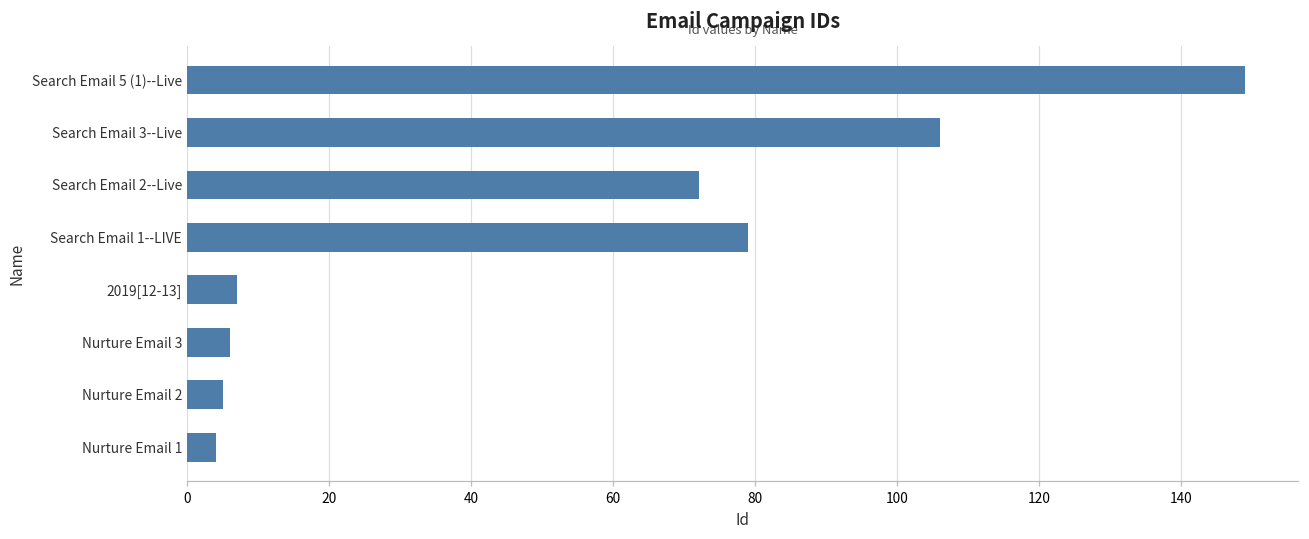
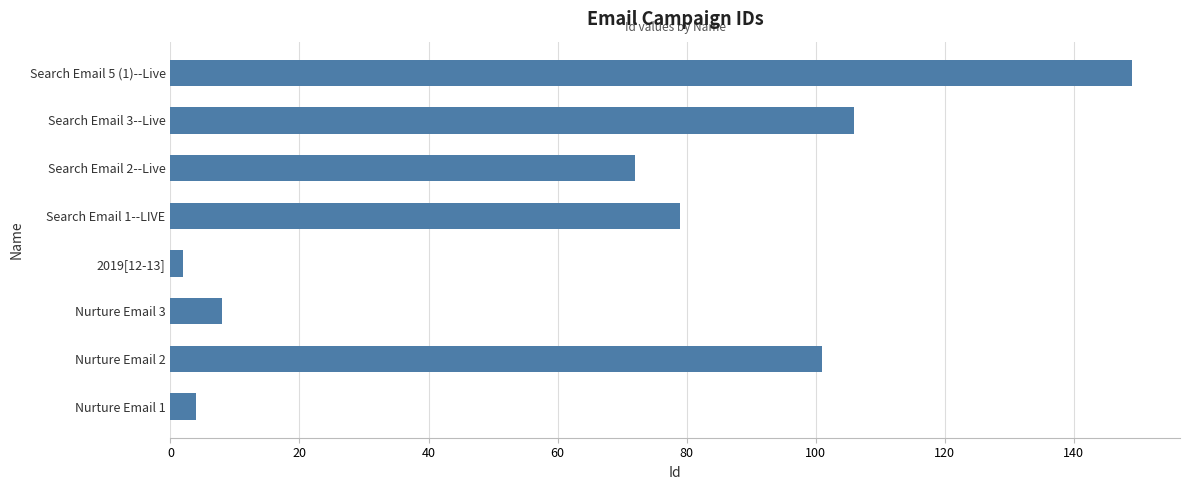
2019[12-13]: 7 -> 2
Nurture Email 3: 6 -> 8
Nurture Email 2: 5 -> 101
